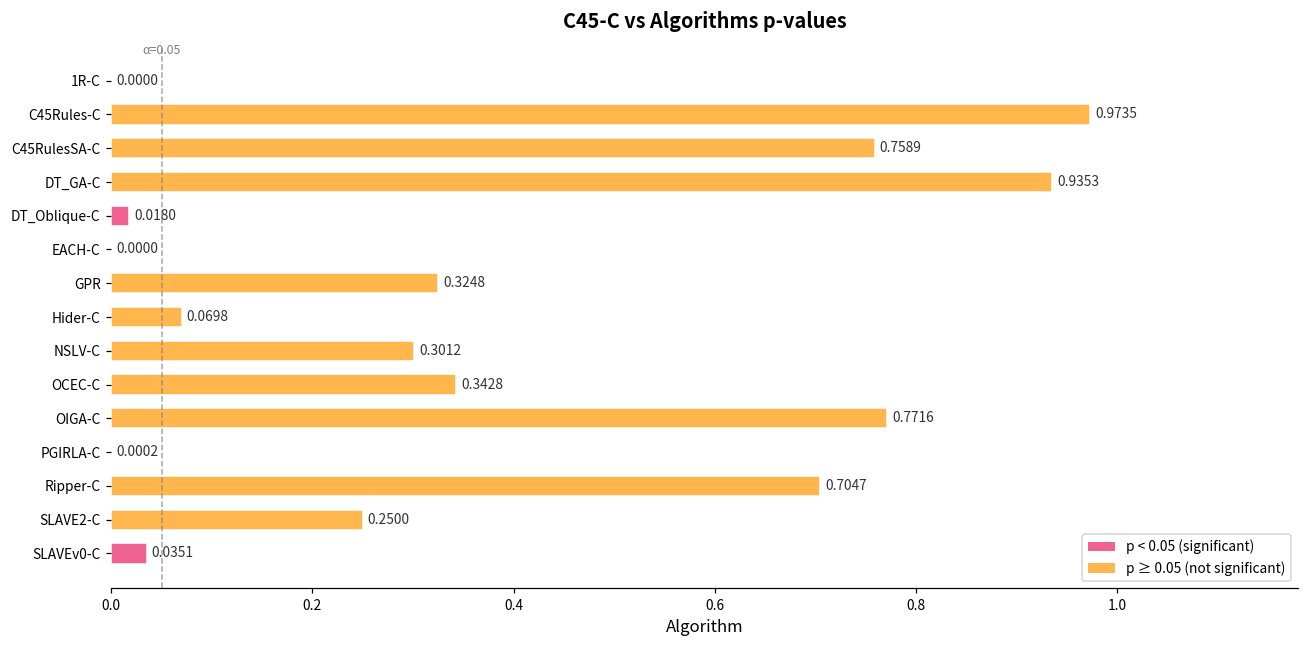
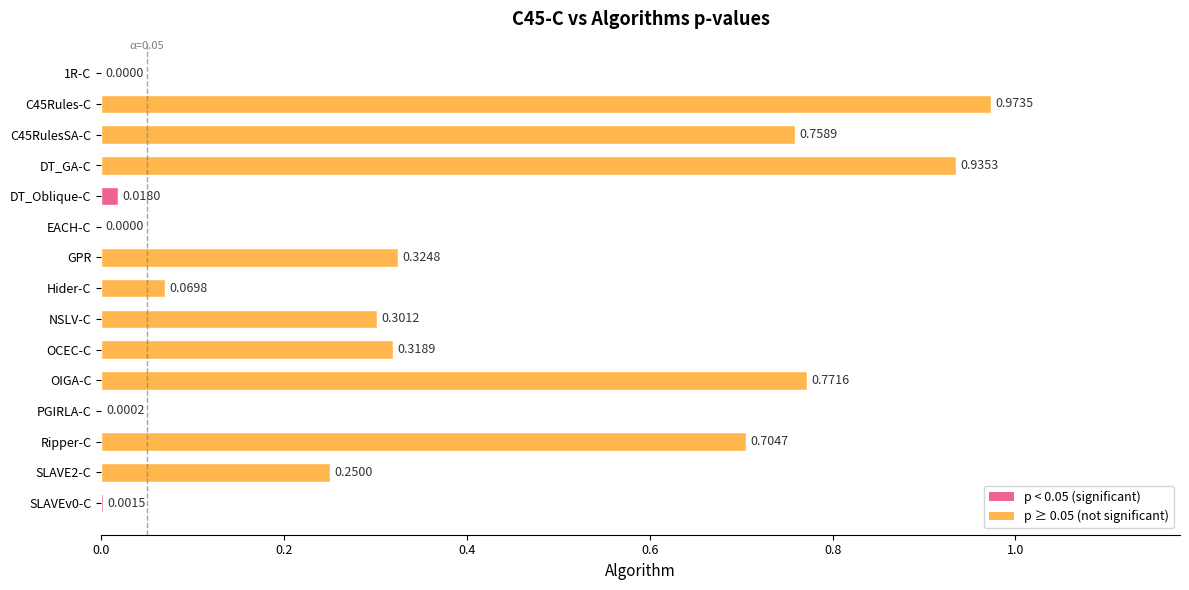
OCEC-C: 0.3428 -> 0.3189
SLAVEv0-C: 0.0351 -> 0.0015
